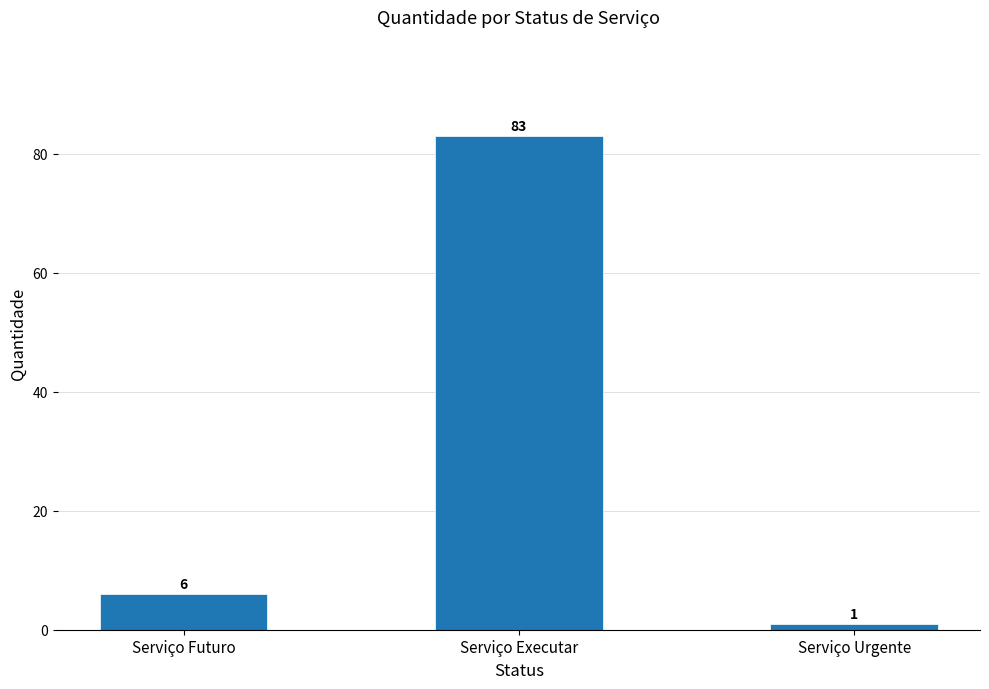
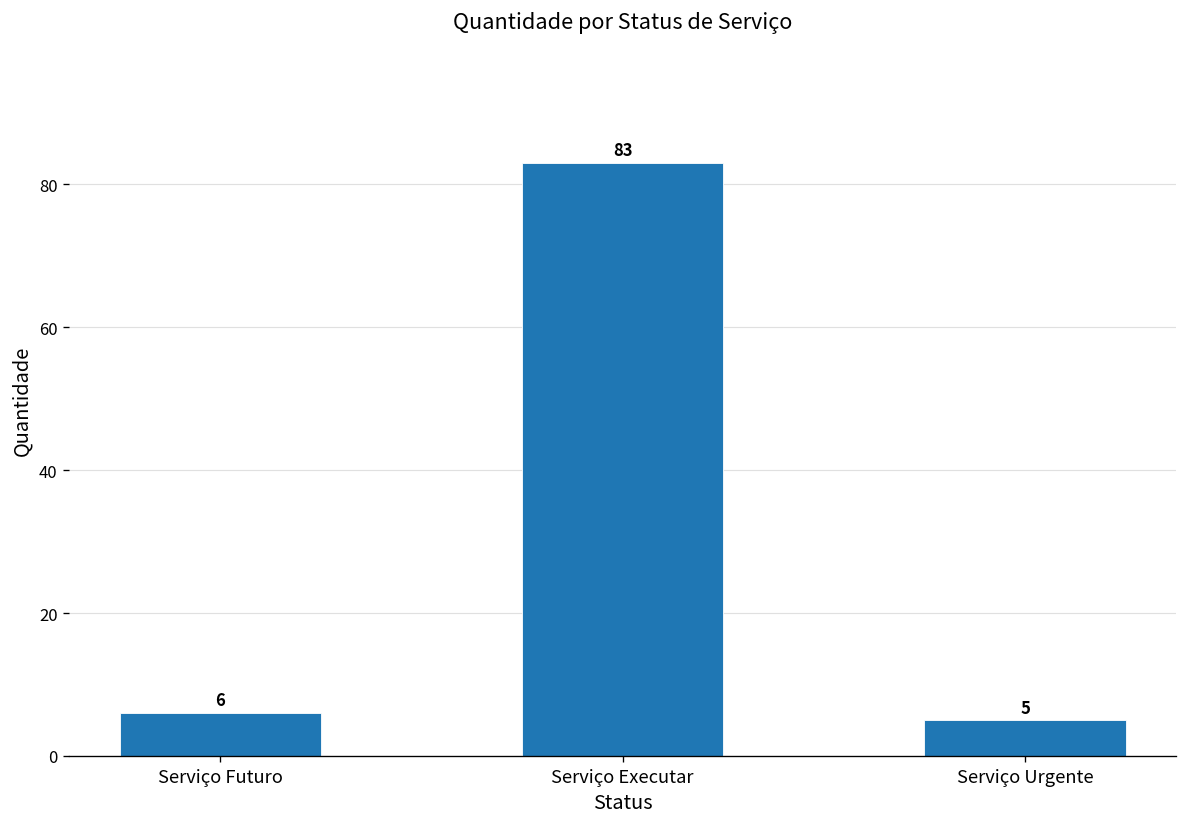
Serviço Urgente: 1 -> 5
